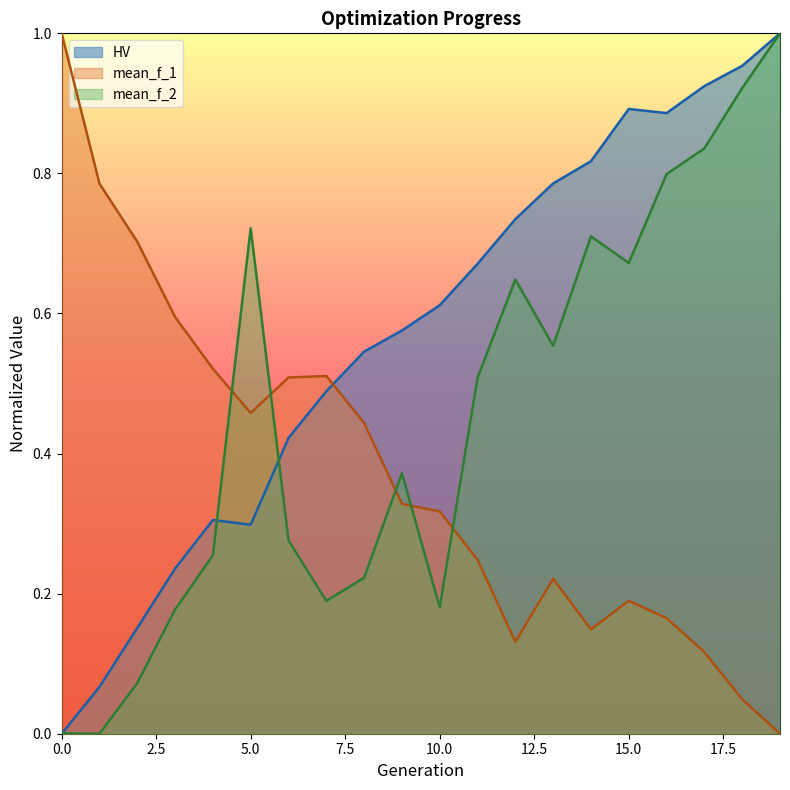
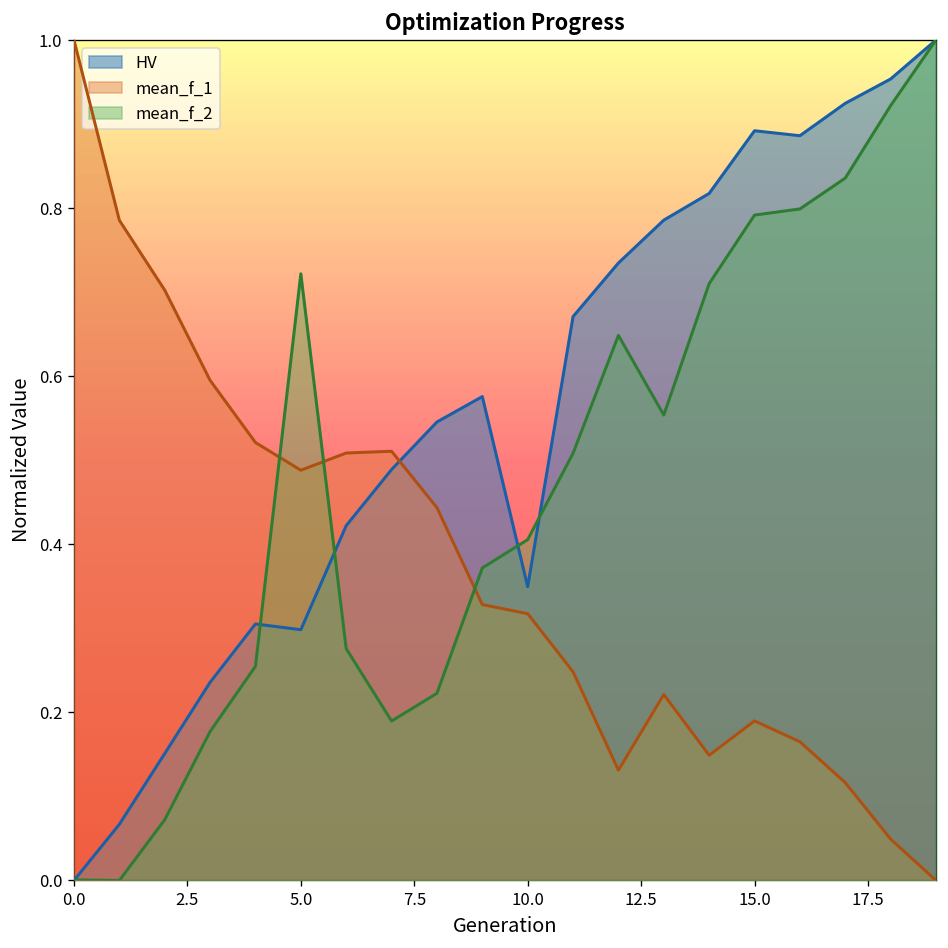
mean_f_1, 5.0: 0.46 -> 0.49
HV, 10.0: 0.61 -> 0.35
mean_f_2, 10.0: 0.18 -> 0.41
mean_f_2, 15.0: 0.67 -> 0.79
